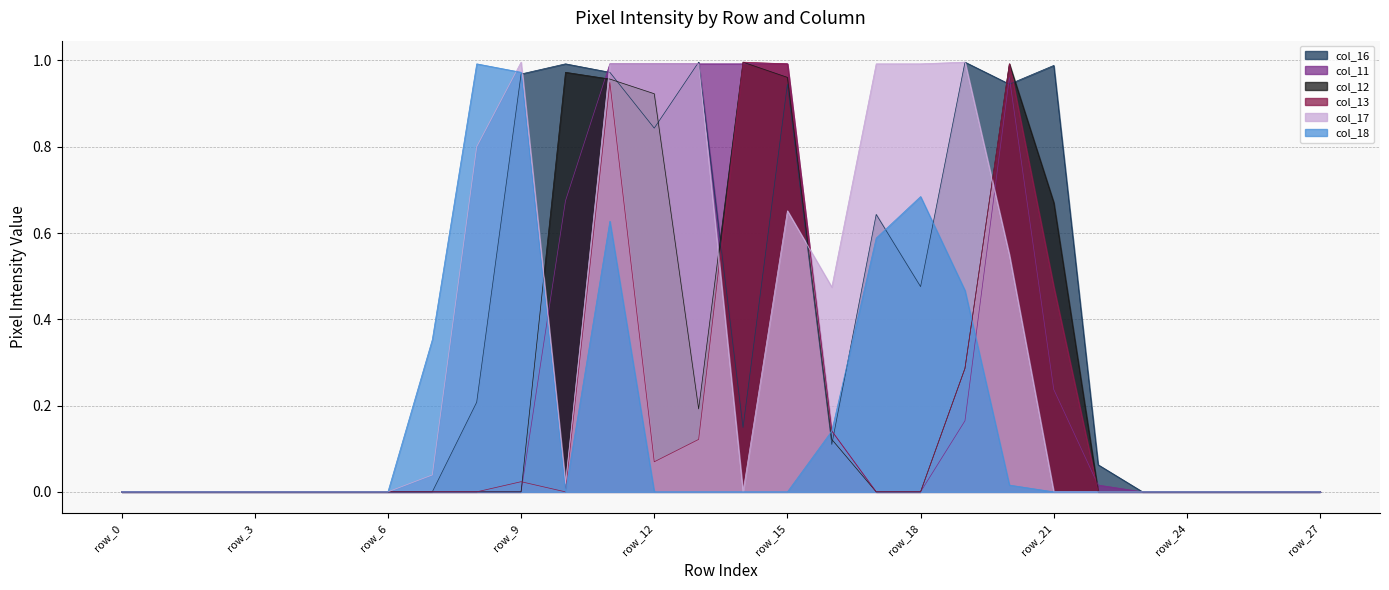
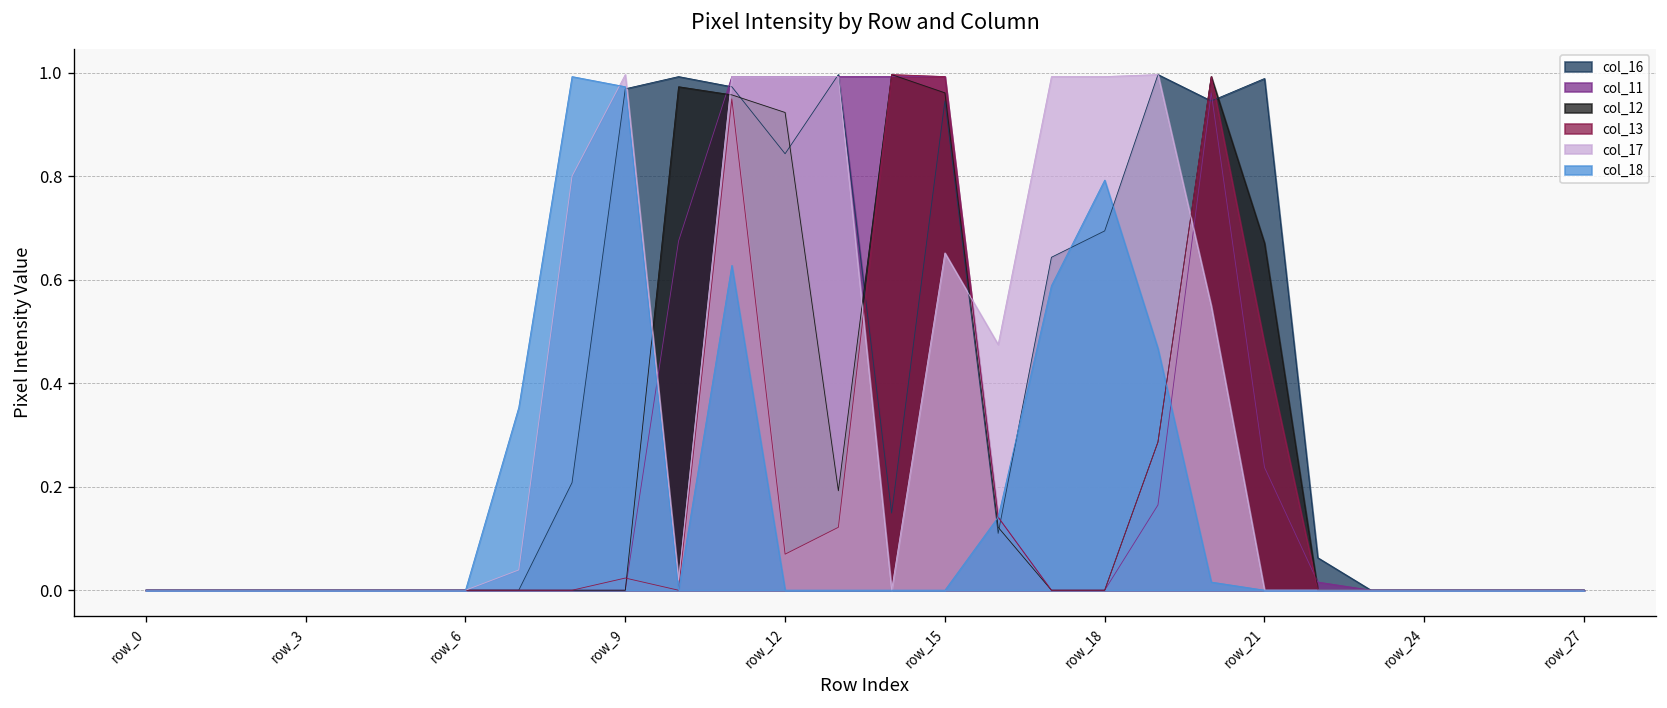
col_16, row_18: 0.48 -> 0.69
col_18, row_18: 0.68 -> 0.79
